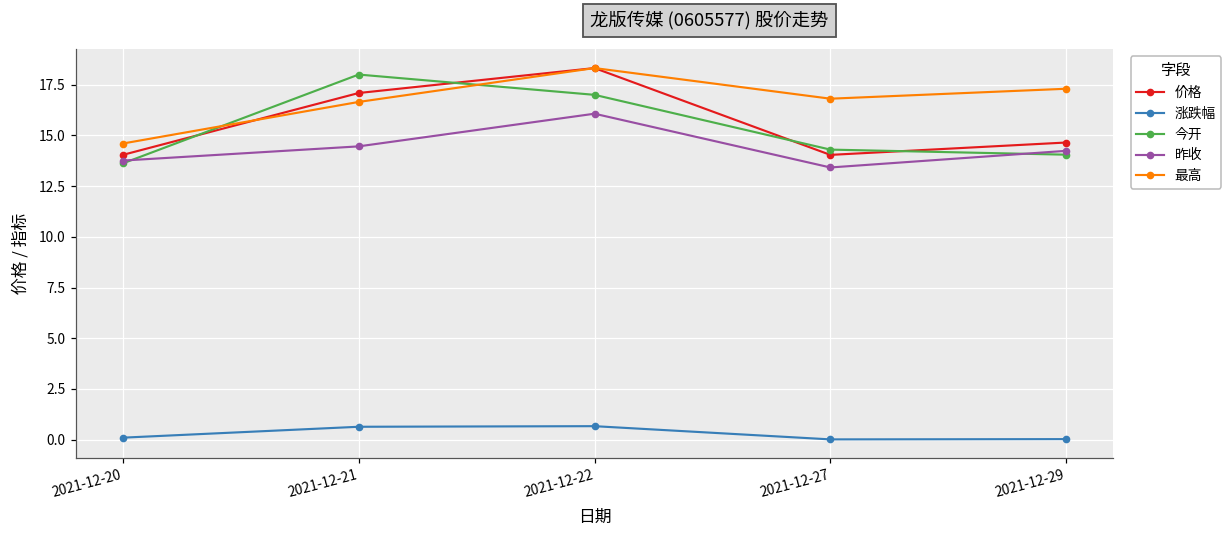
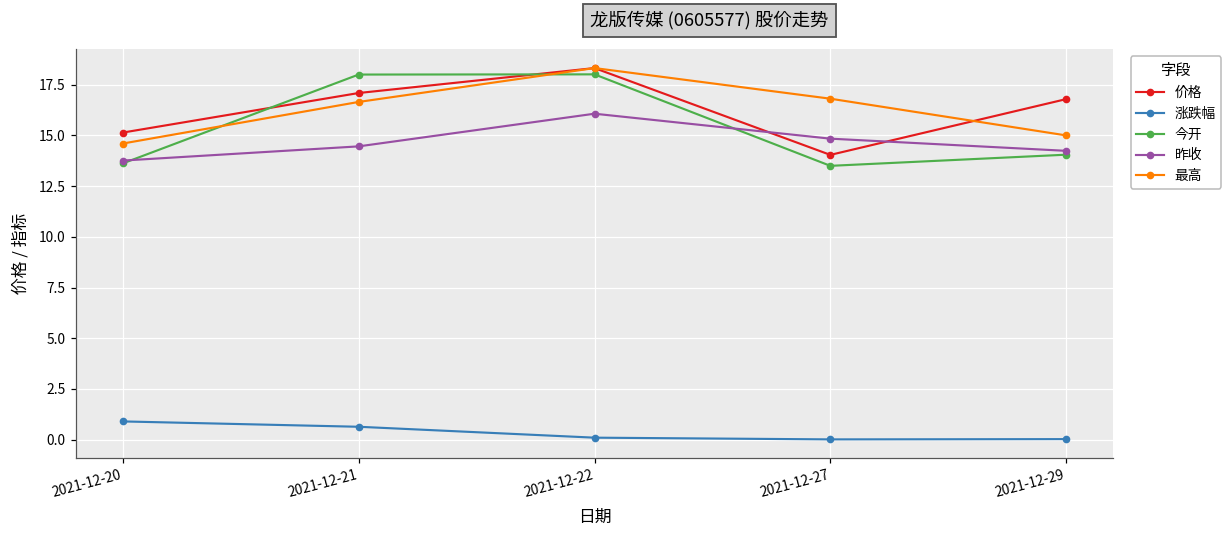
价格, 2021-12-20: 14.0 -> 15.1
涨跌幅, 2021-12-20: 0.1 -> 0.9
涨跌幅, 2021-12-22: 0.7 -> 0.1
今开, 2021-12-22: 17.0 -> 18.0
今开, 2021-12-27: 14.3 -> 13.5
昨收, 2021-12-27: 13.4 -> 14.8
价格, 2021-12-29: 14.7 -> 16.8
最高, 2021-12-29: 17.3 -> 15.0
